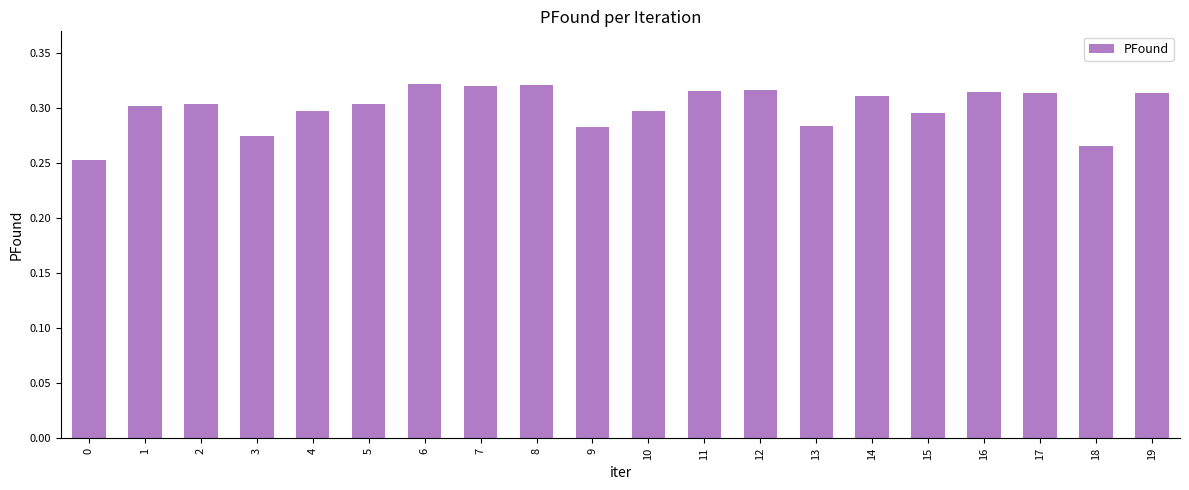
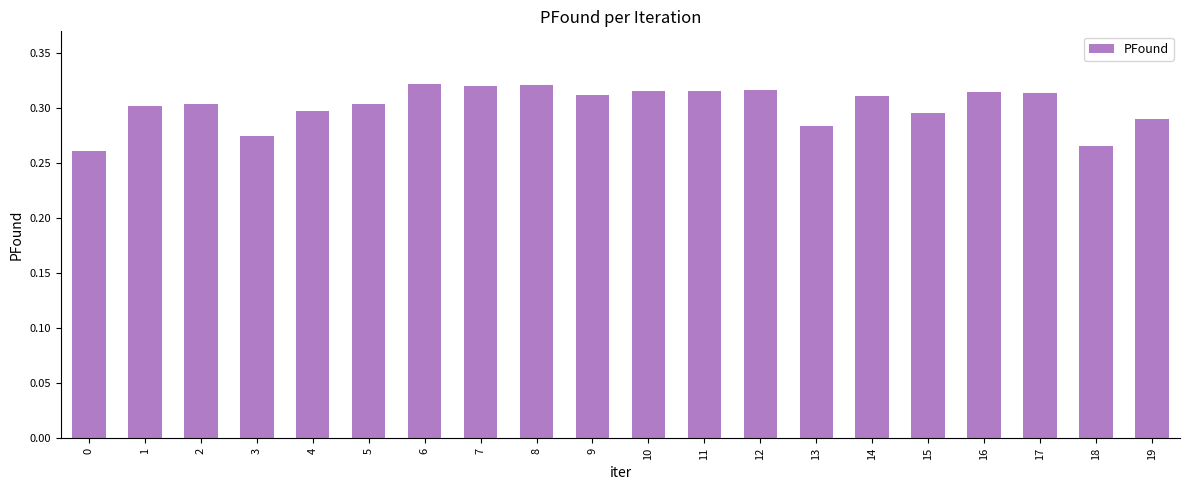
0: 0.252 -> 0.260
9: 0.283 -> 0.312
10: 0.297 -> 0.315
19: 0.313 -> 0.290
